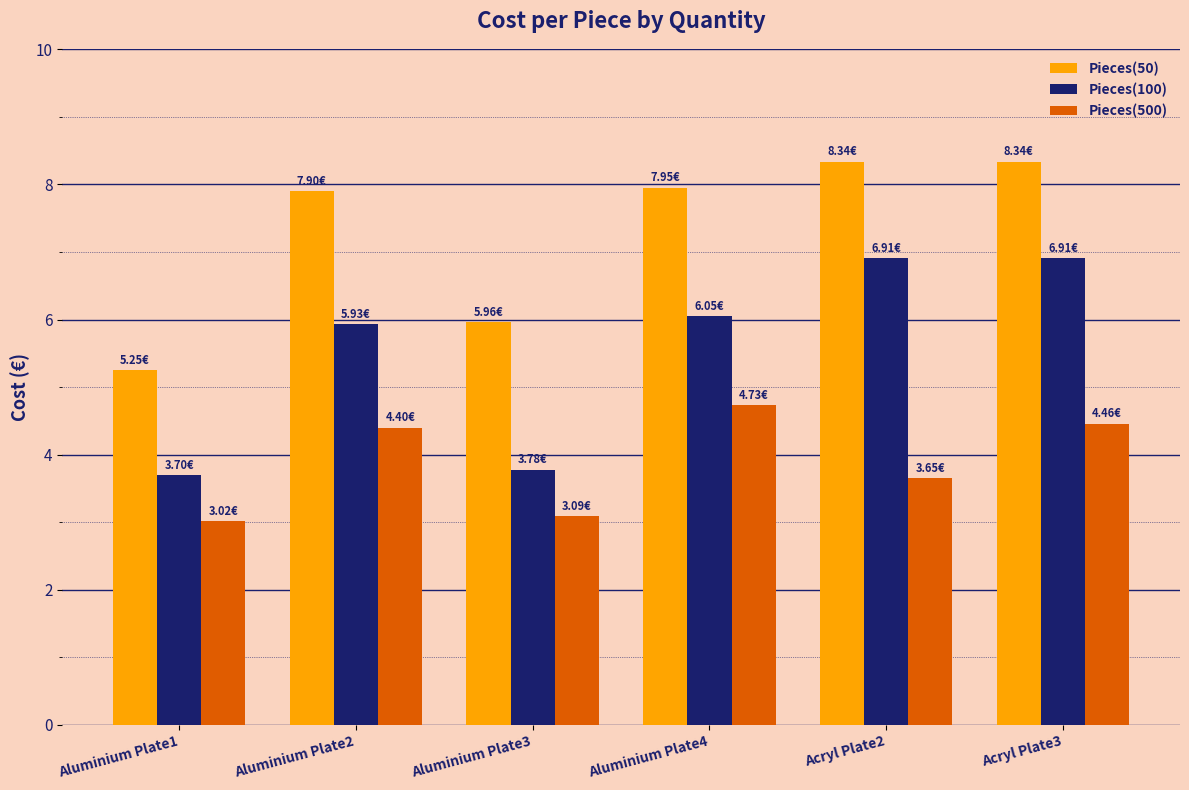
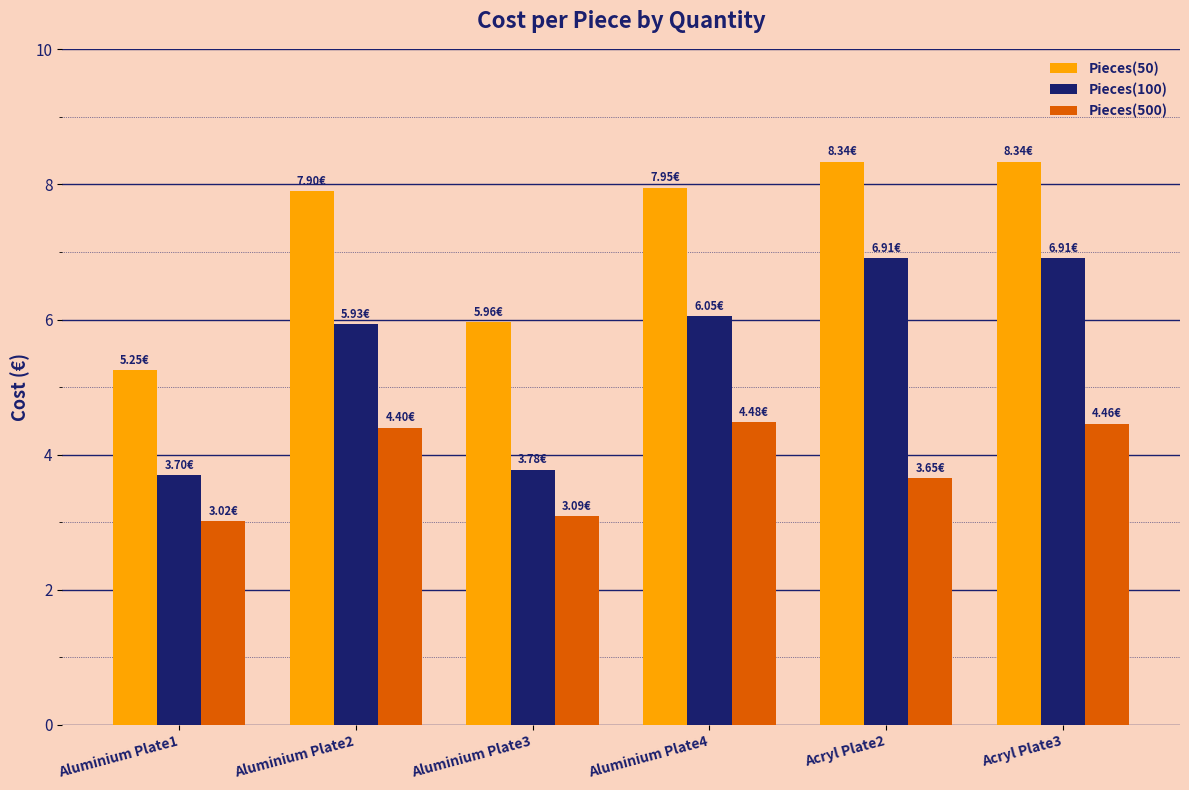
Pieces(500), Aluminium Plate4: 4.73€ -> 4.48€
